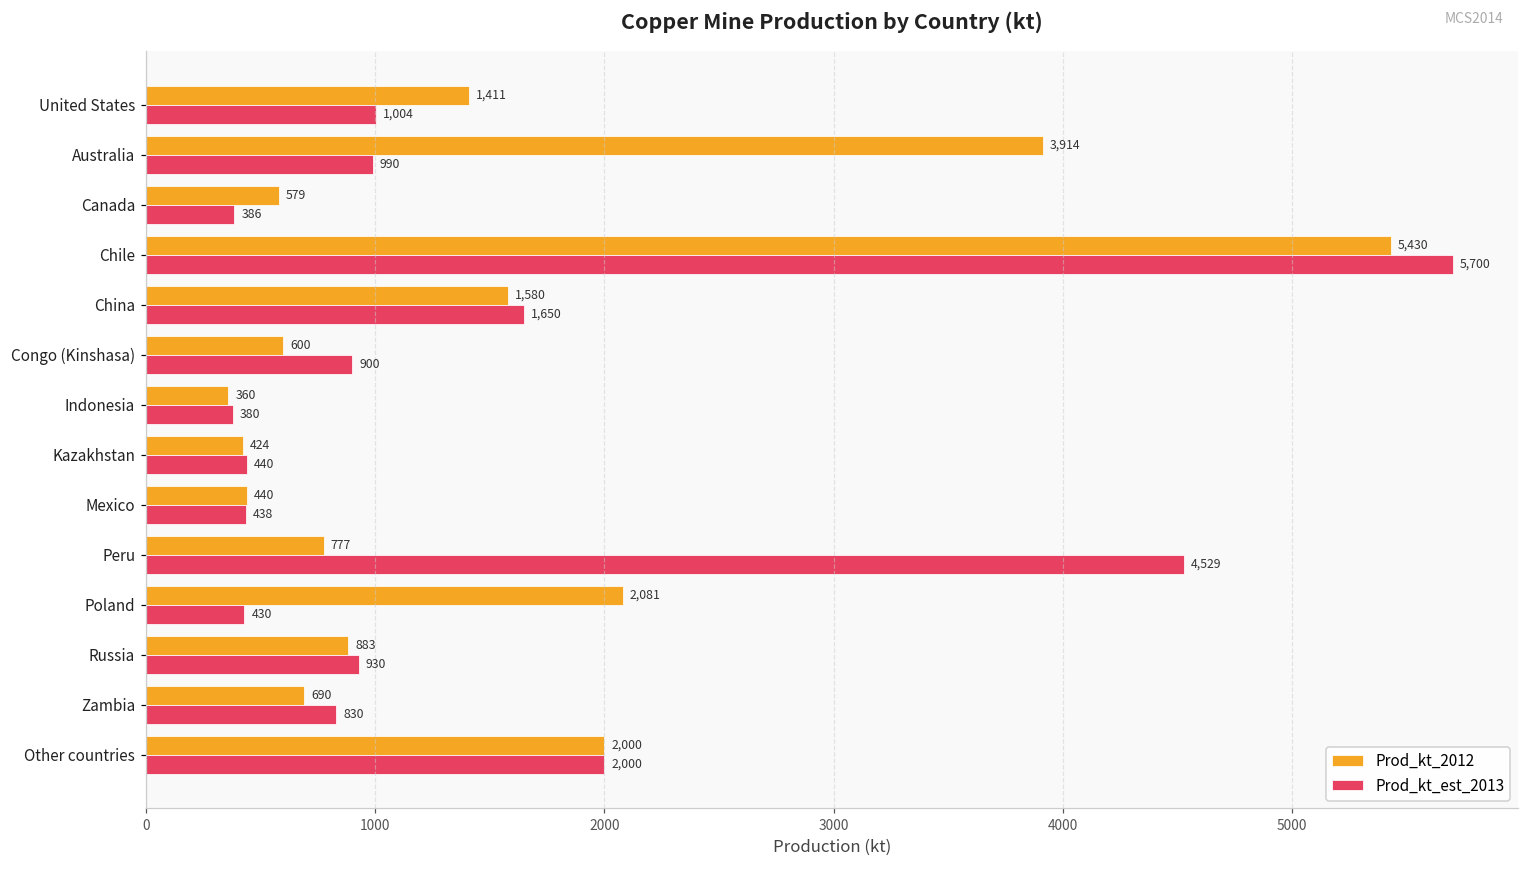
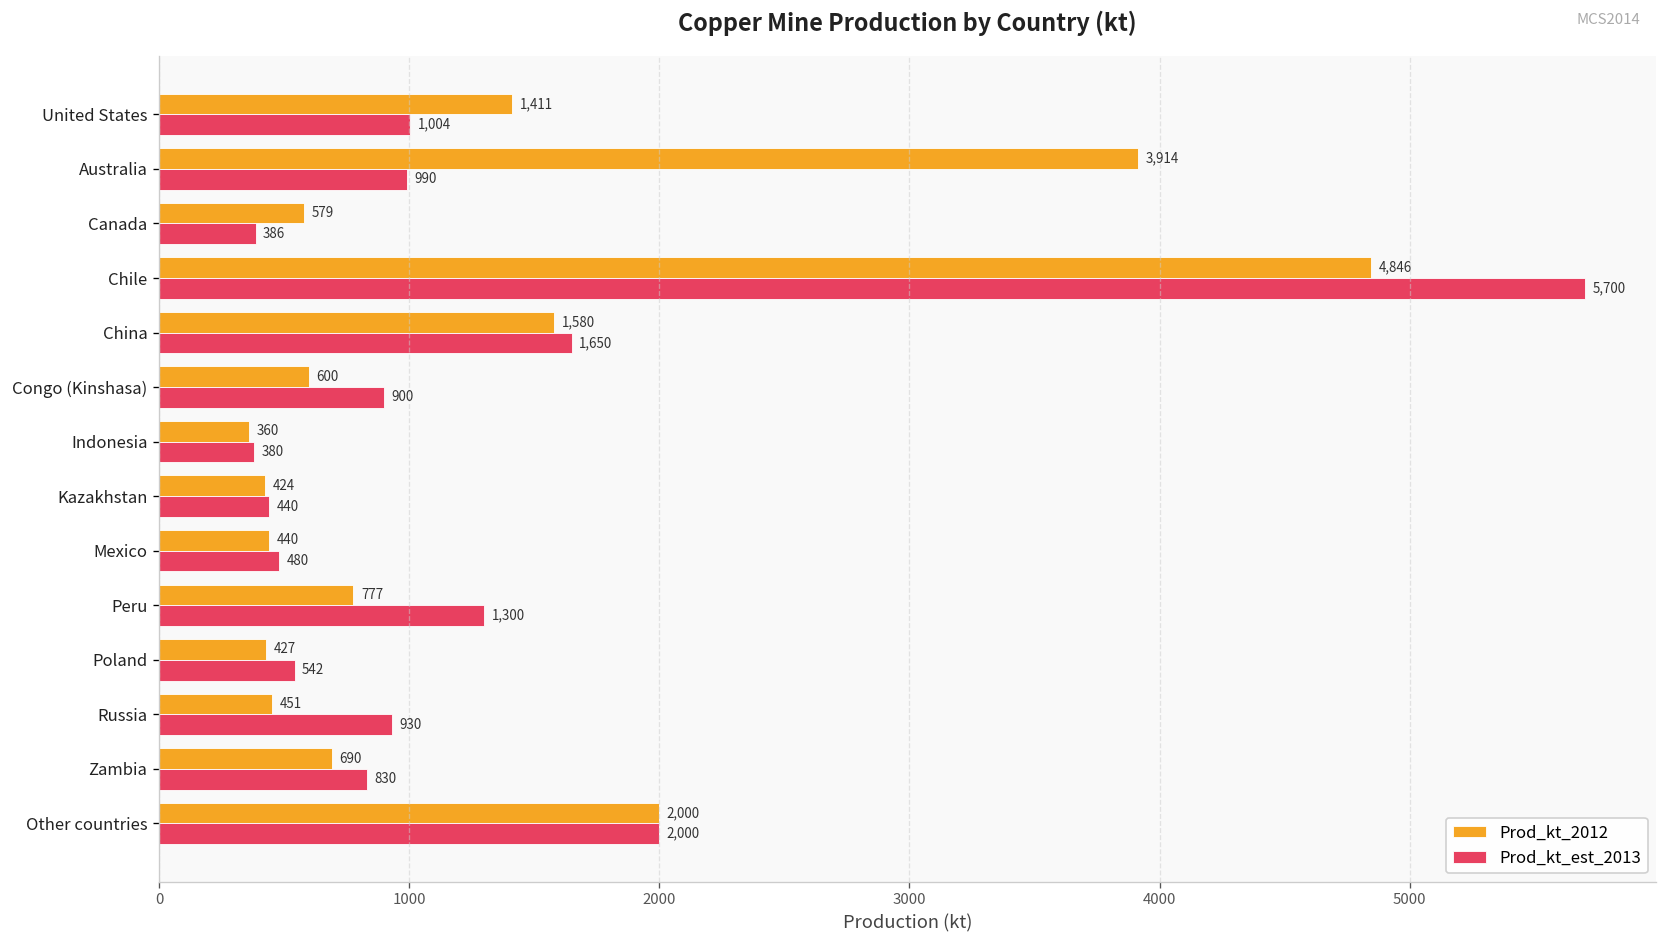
Prod_kt_2012, Chile: 5,430 -> 4,846
Prod_kt_est_2013, Mexico: 438 -> 480
Prod_kt_est_2013, Peru: 4,529 -> 1,300
Prod_kt_2012, Poland: 2,081 -> 427
Prod_kt_est_2013, Poland: 430 -> 542
Prod_kt_2012, Russia: 883 -> 451
